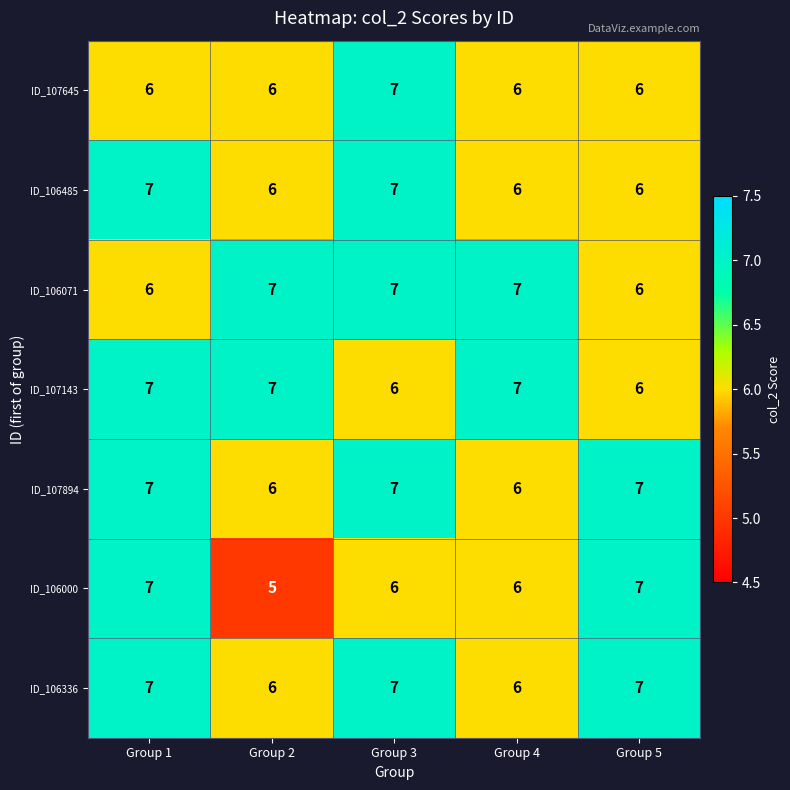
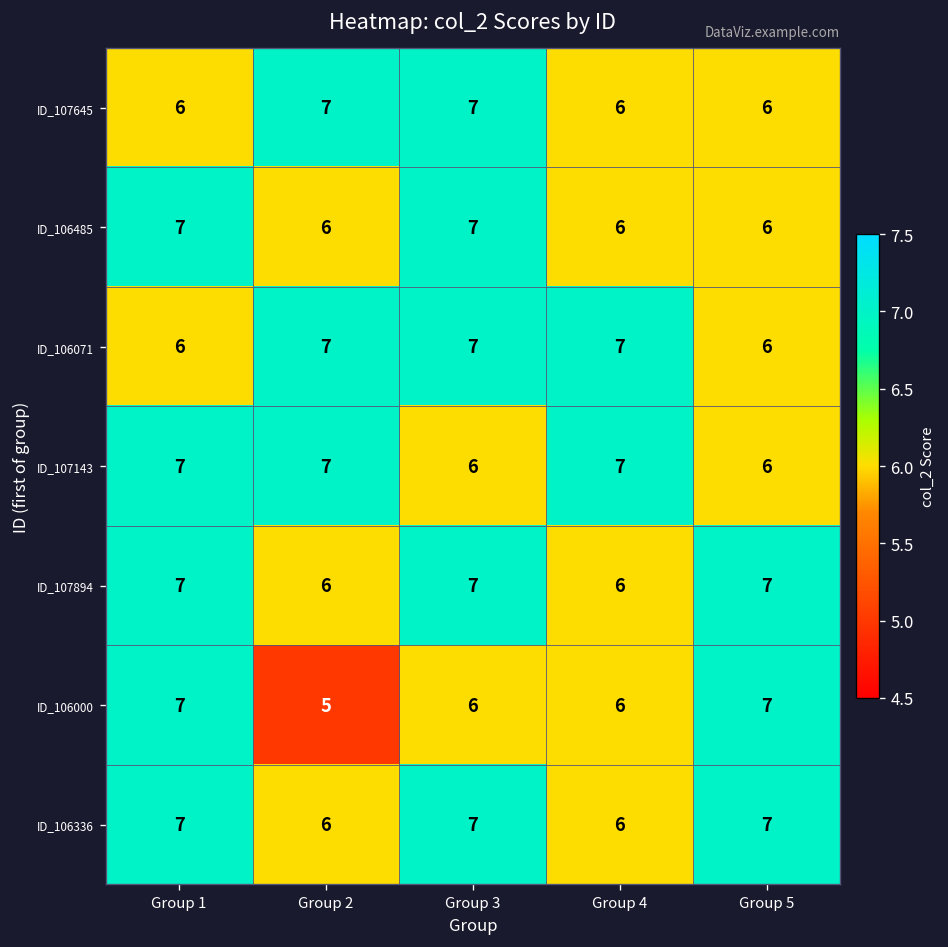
ID_107645, Group 2: 6 -> 7
